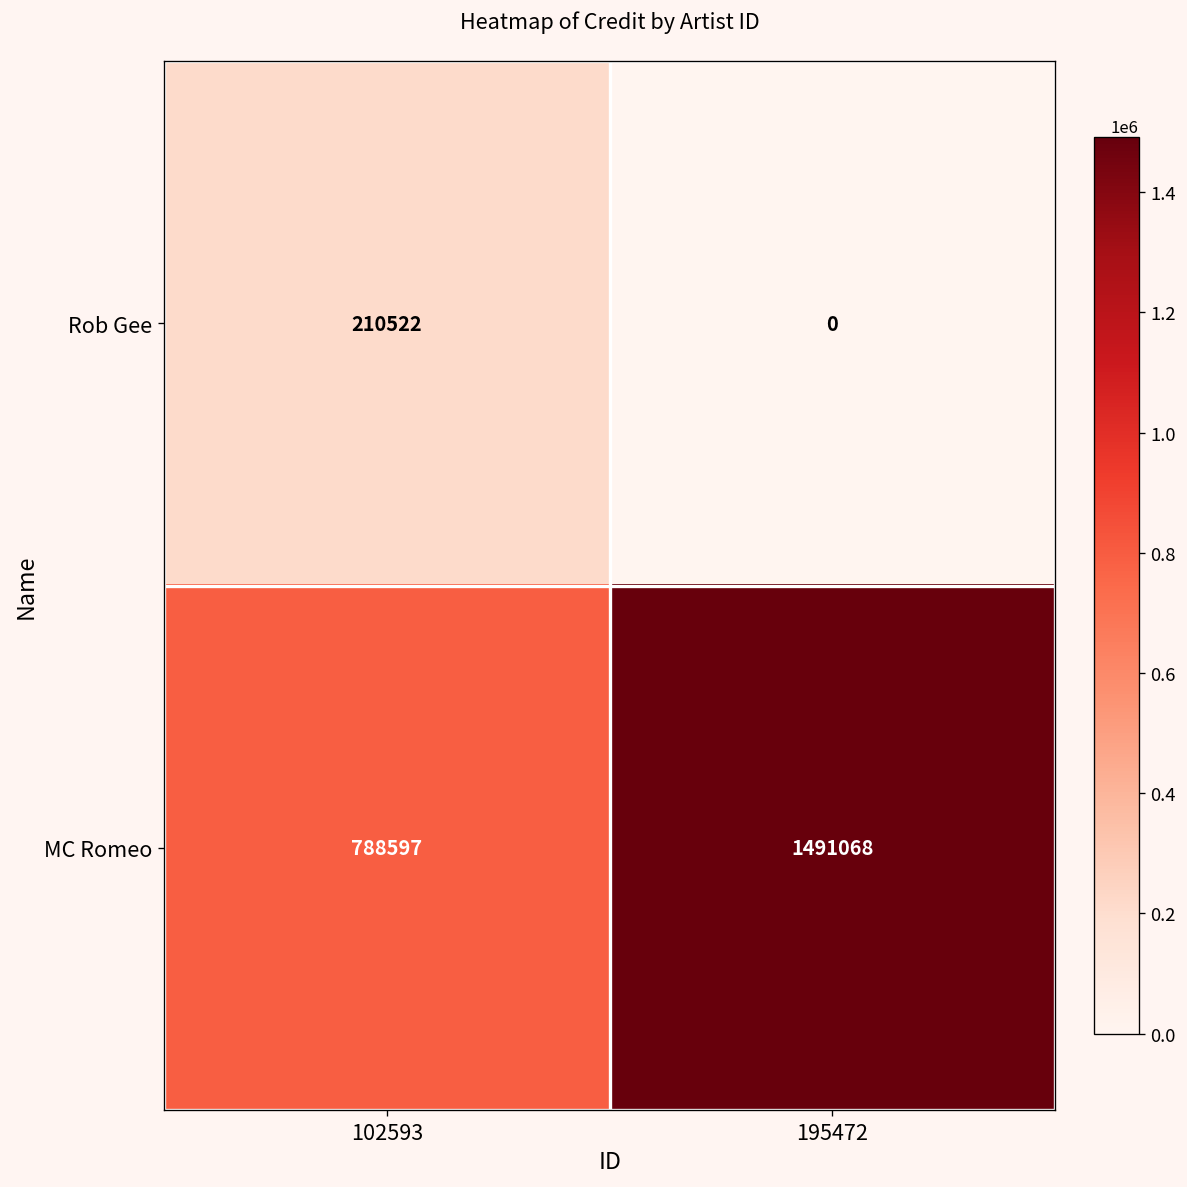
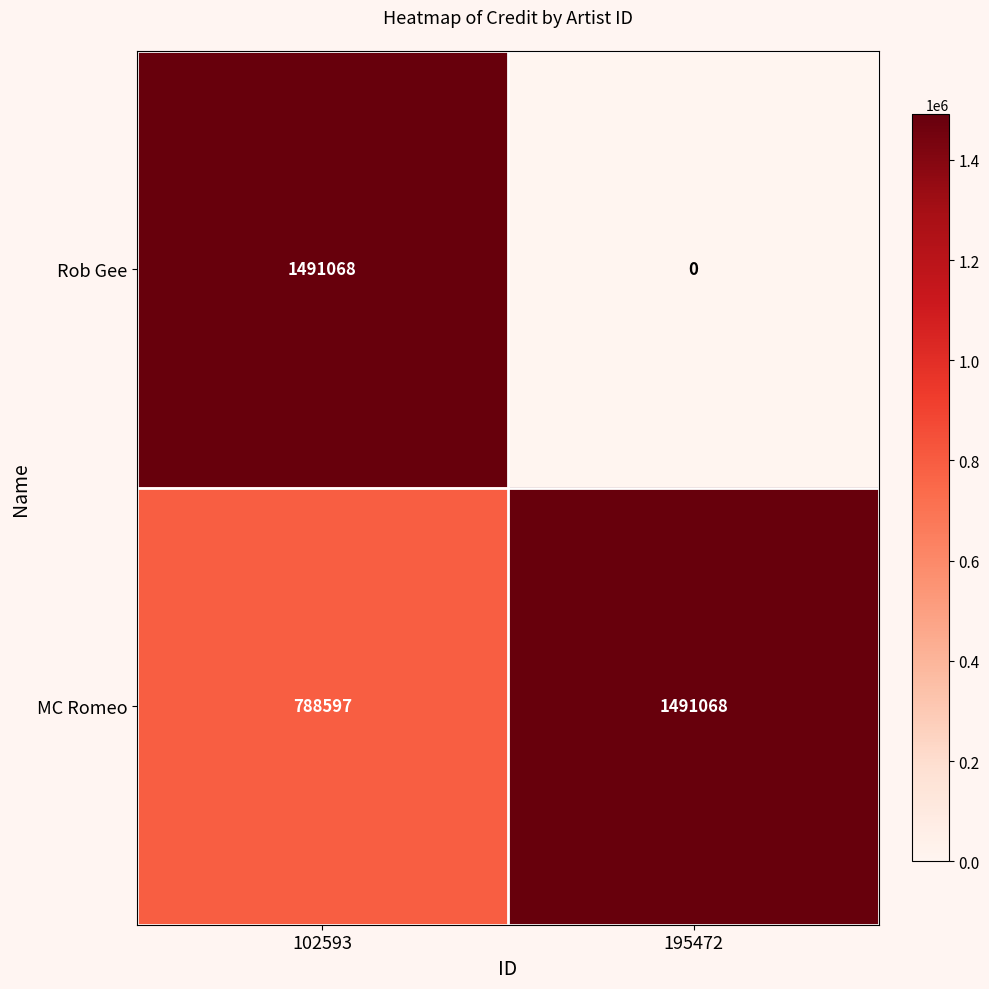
Rob Gee, 102593: 210522 -> 1491068
